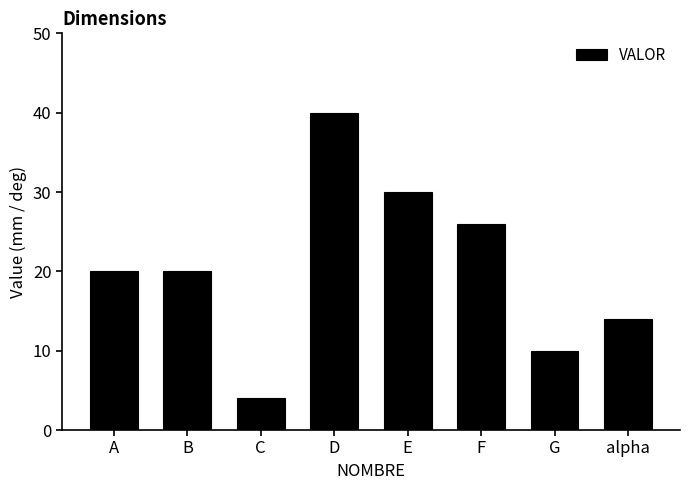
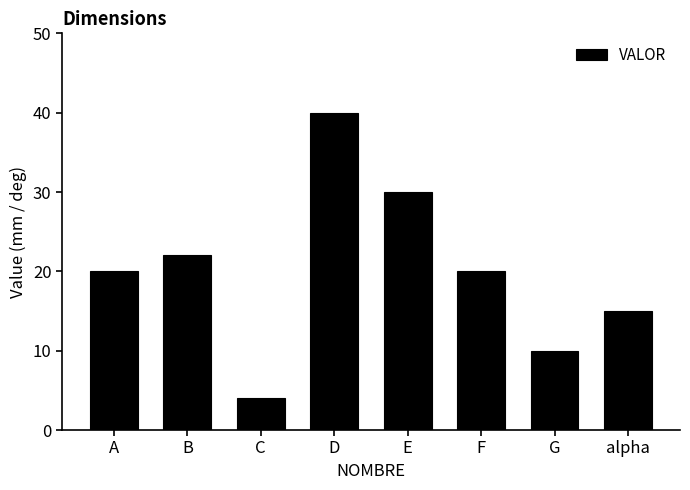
B: 20 -> 22
F: 26 -> 20
alpha: 14 -> 15
